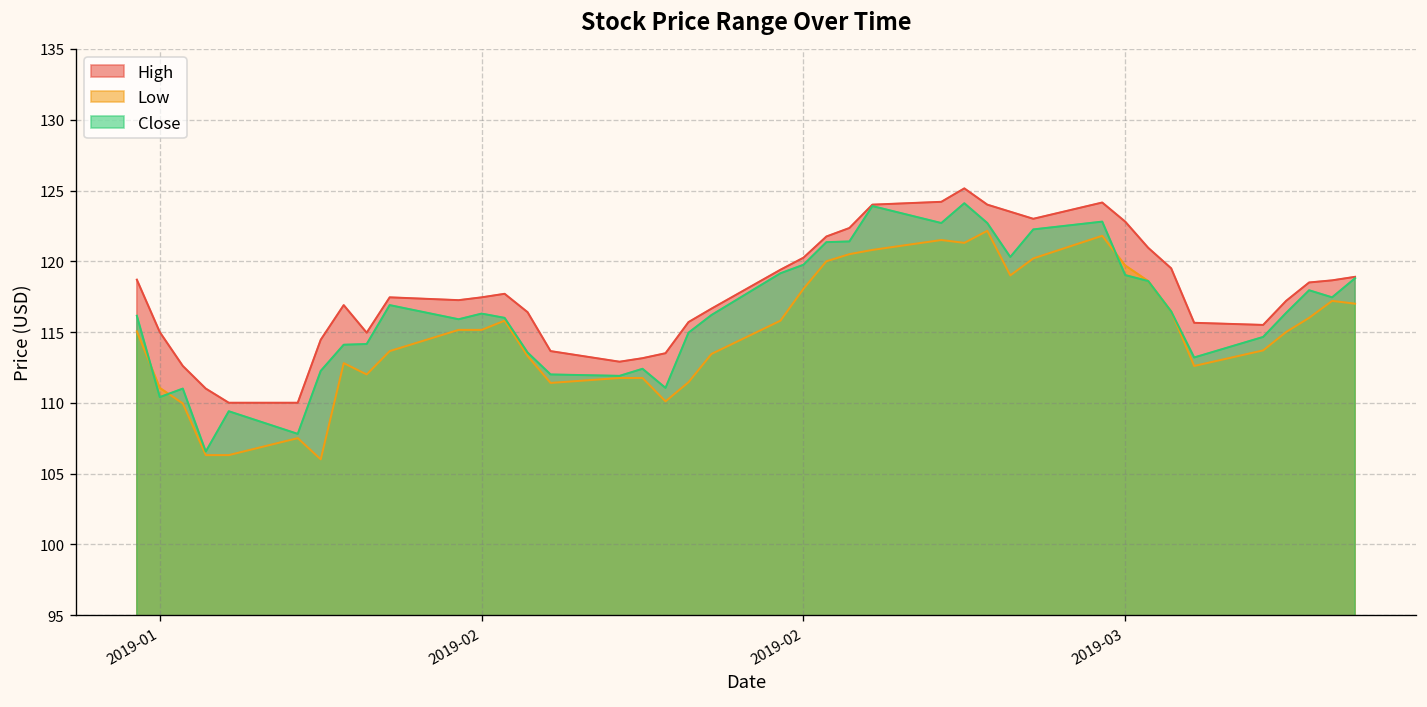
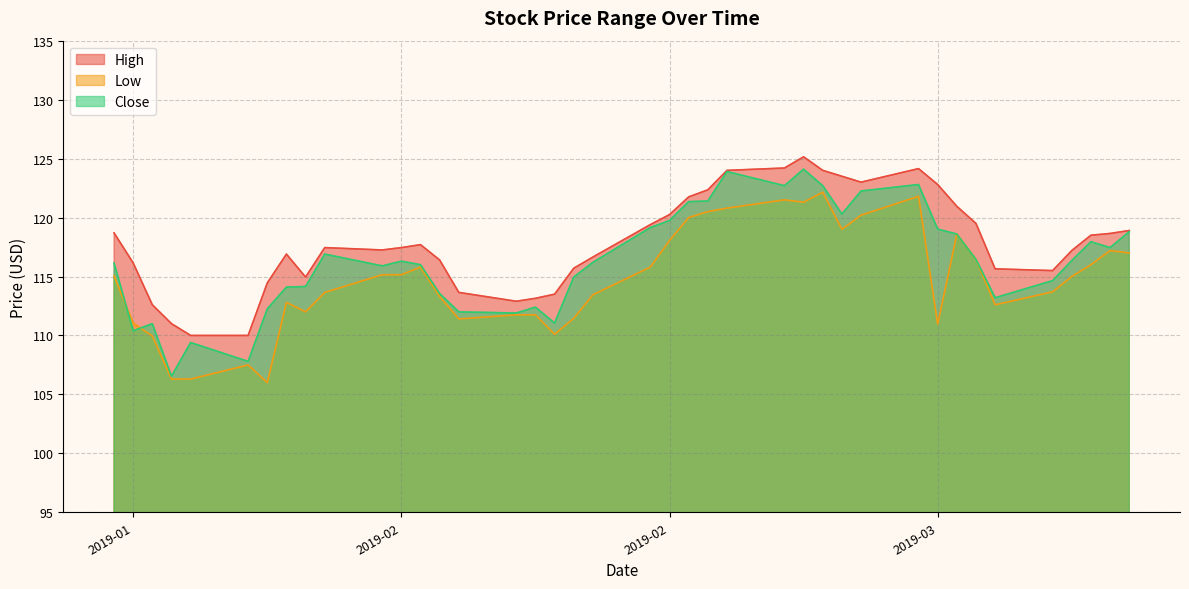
High, 2019-01: 115.0 -> 116.2
Low, 2019-03: 119.7 -> 111.0
